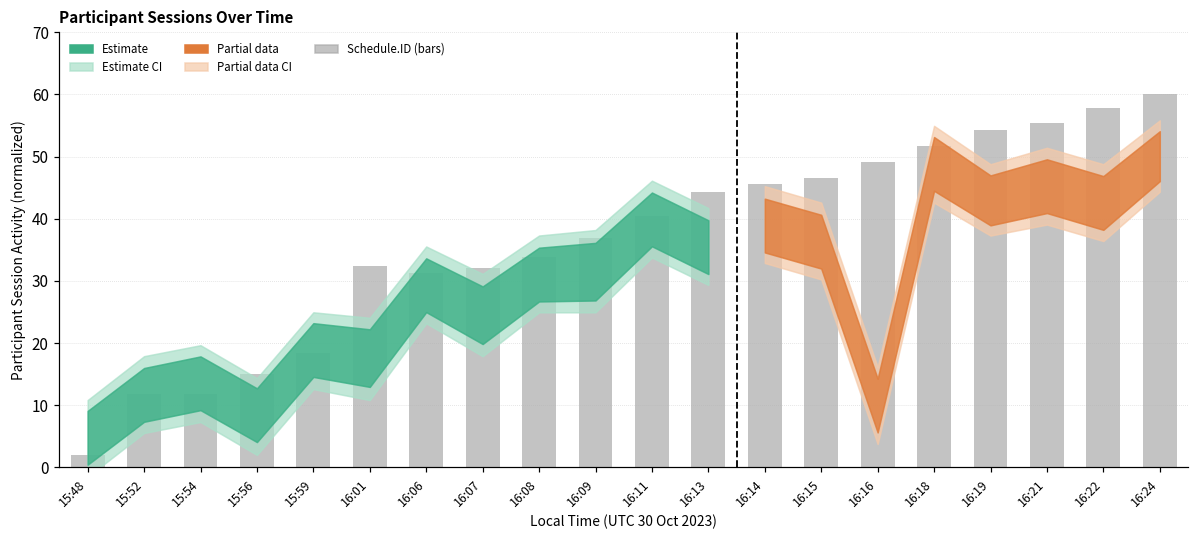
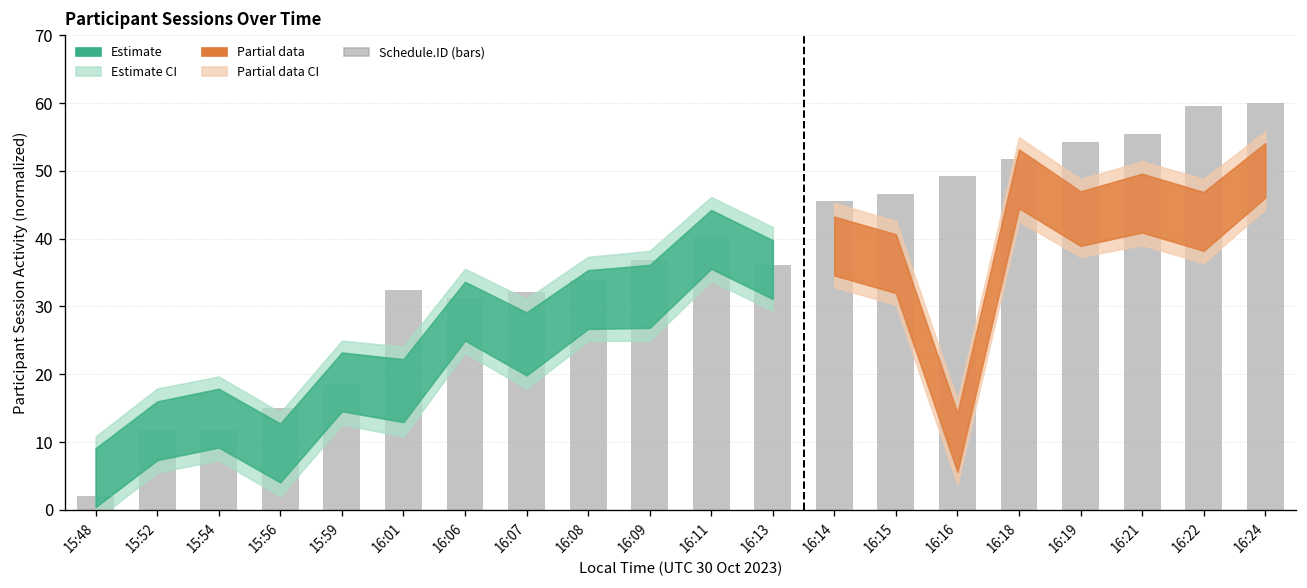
Schedule.ID (bars), 16:13: 44 -> 36
Schedule.ID (bars), 16:22: 58 -> 60
